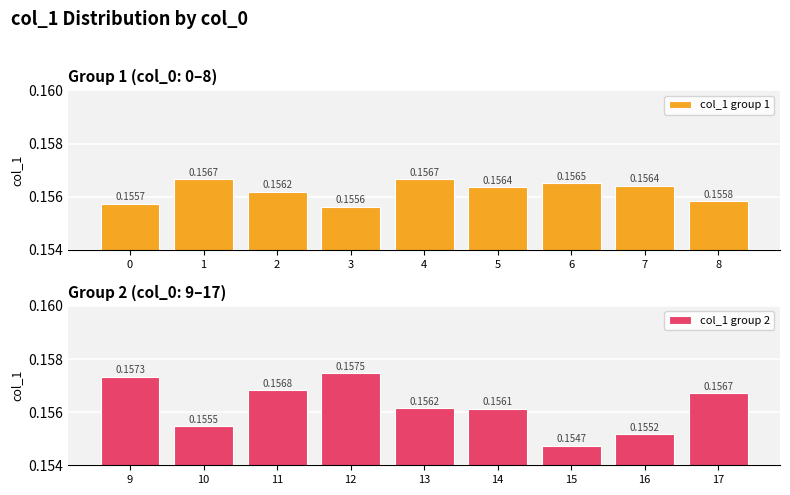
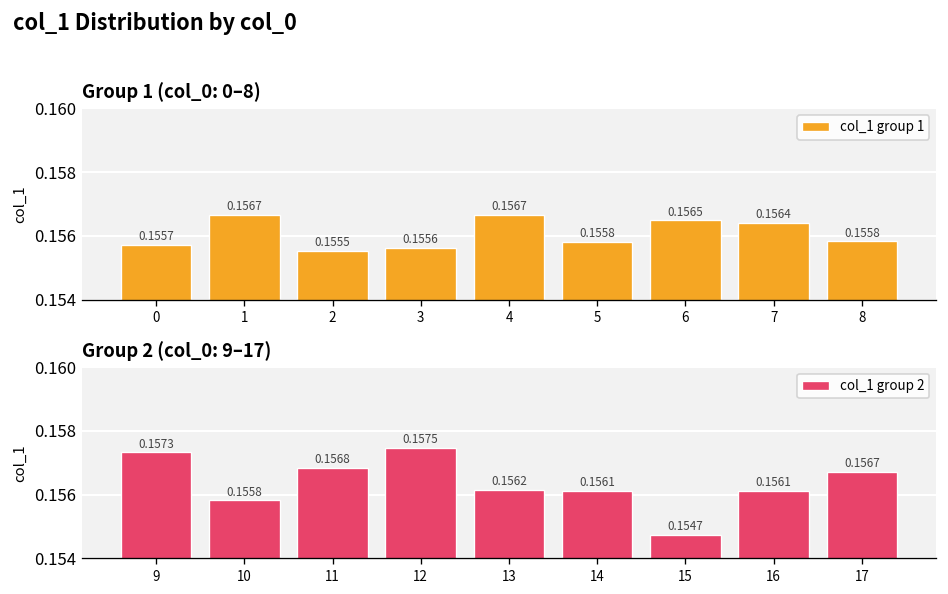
Group 1 (col_0: 0–8), 2: 0.1562 -> 0.1555
Group 1 (col_0: 0–8), 5: 0.1564 -> 0.1558
Group 2 (col_0: 9–17), 10: 0.1555 -> 0.1558
Group 2 (col_0: 9–17), 16: 0.1552 -> 0.1561
